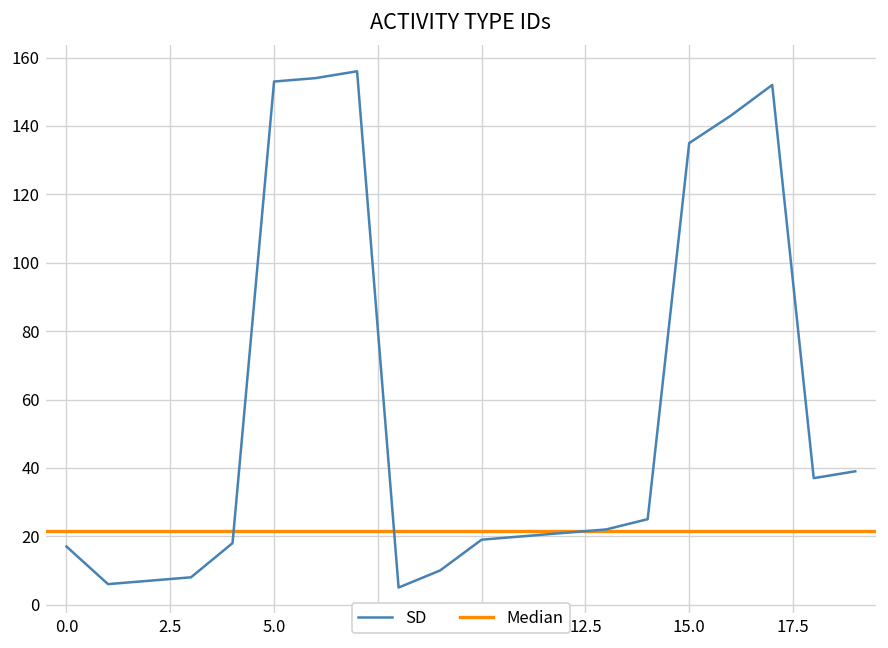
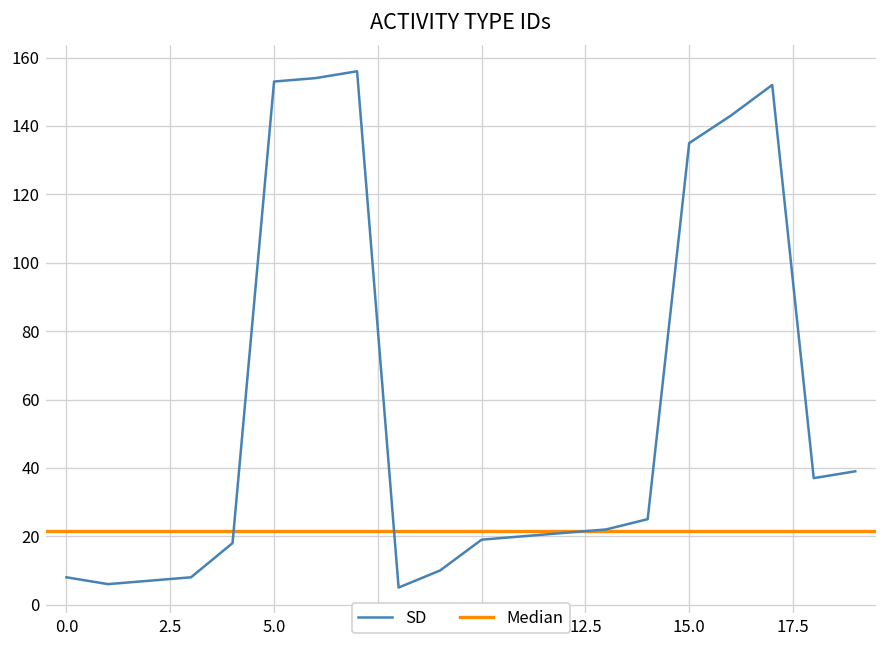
0.0: 17 -> 8
